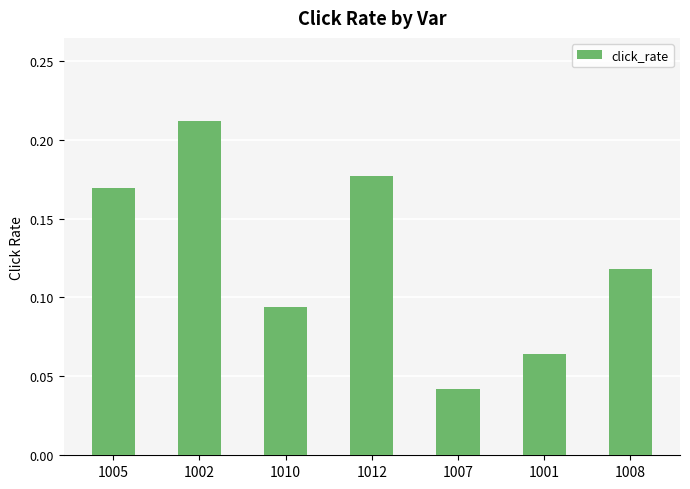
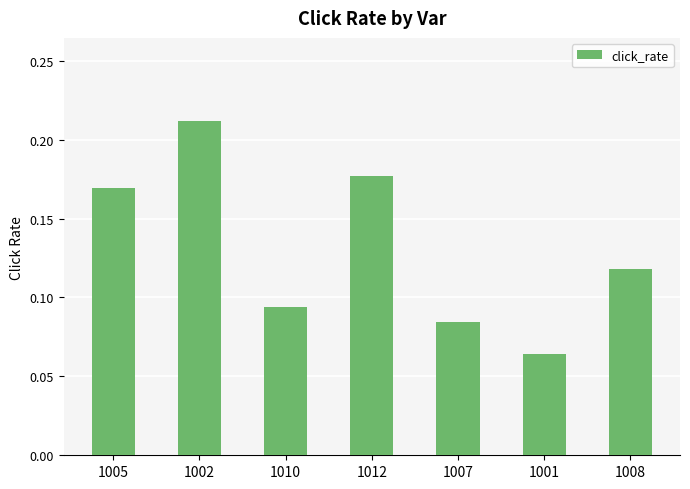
1007: 0.042 -> 0.084
